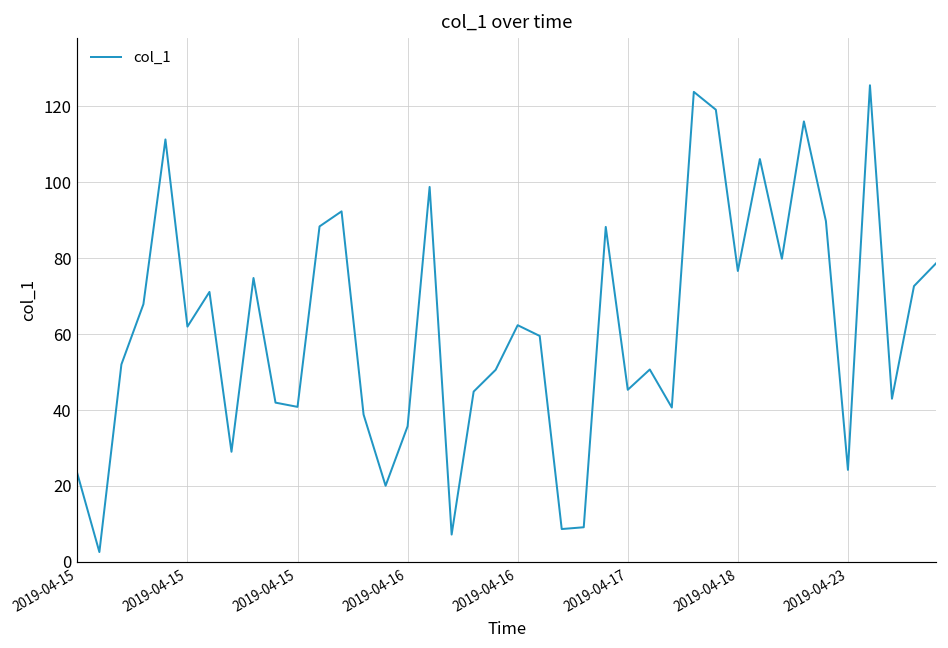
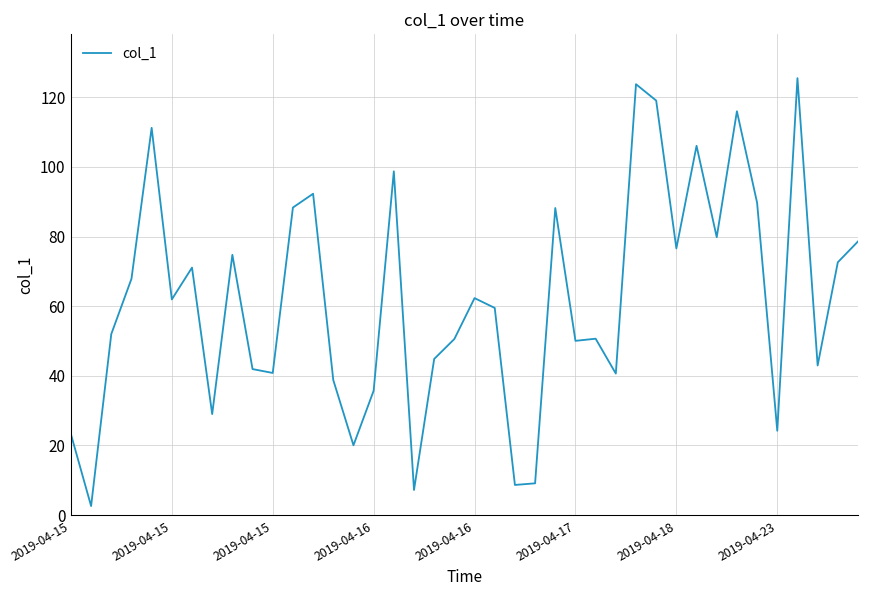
2019-04-17: 45 -> 50
